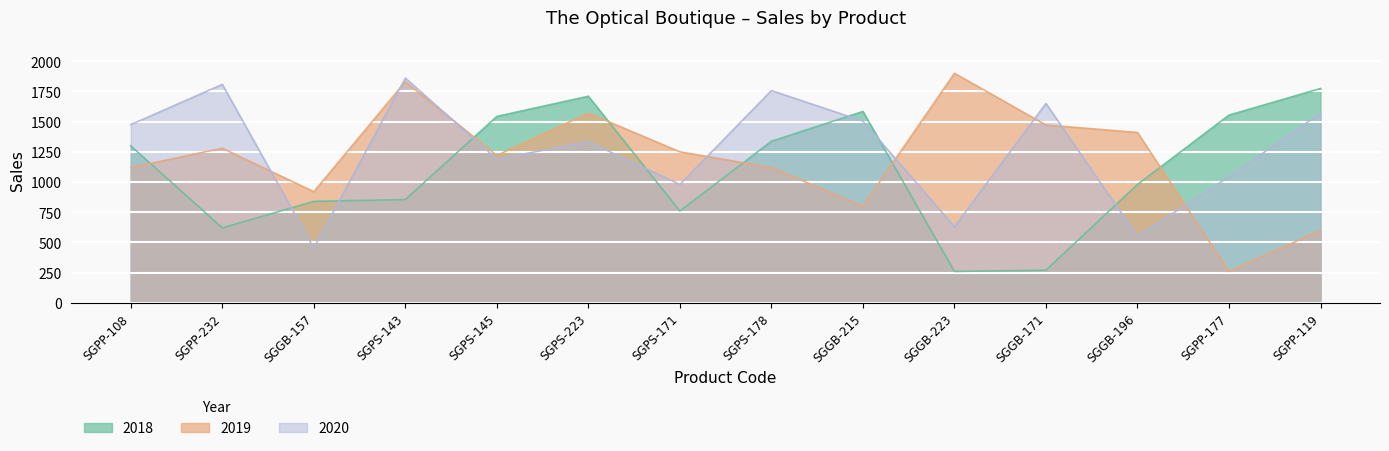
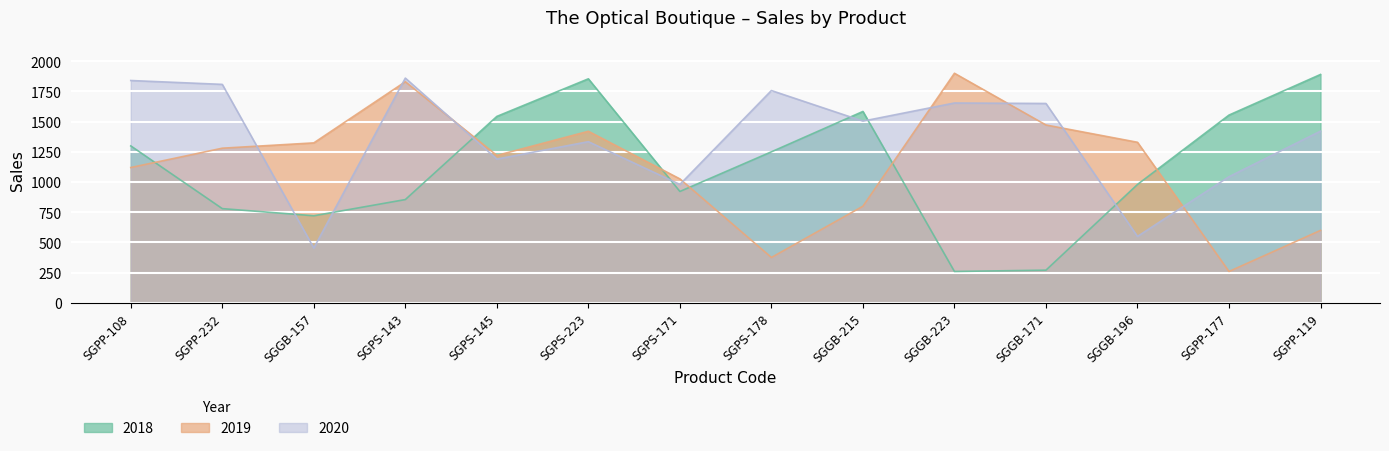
2020, SGPP-108: 1480 -> 1840
2018, SGPP-232: 620 -> 780
2018, SGGB-157: 840 -> 720
2019, SGGB-157: 920 -> 1320
2018, SGPS-223: 1710 -> 1850
2019, SGPS-223: 1570 -> 1420
2018, SGPS-171: 760 -> 920
2019, SGPS-171: 1250 -> 1030
2018, SGPS-178: 1340 -> 1250
2019, SGPS-178: 1120 -> 380
2020, SGGB-223: 630 -> 1650
2019, SGGB-196: 1410 -> 1330
2018, SGPP-119: 1770 -> 1890
2020, SGPP-119: 1570 -> 1420
